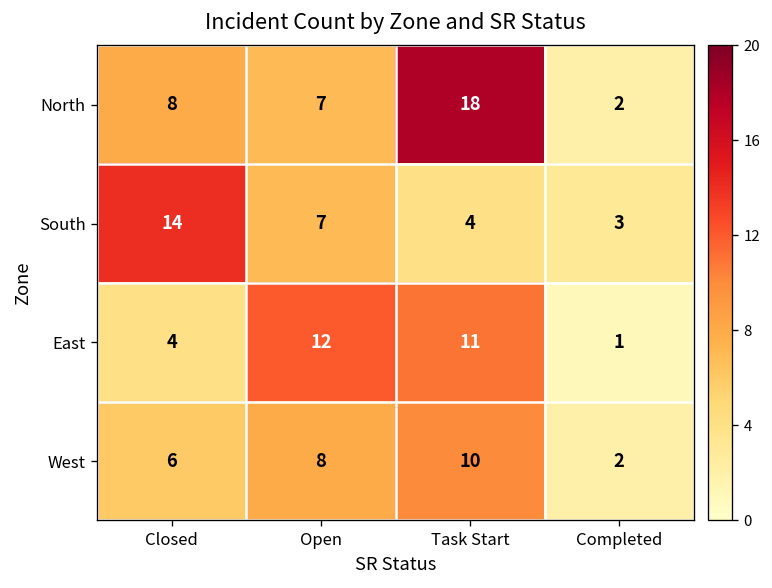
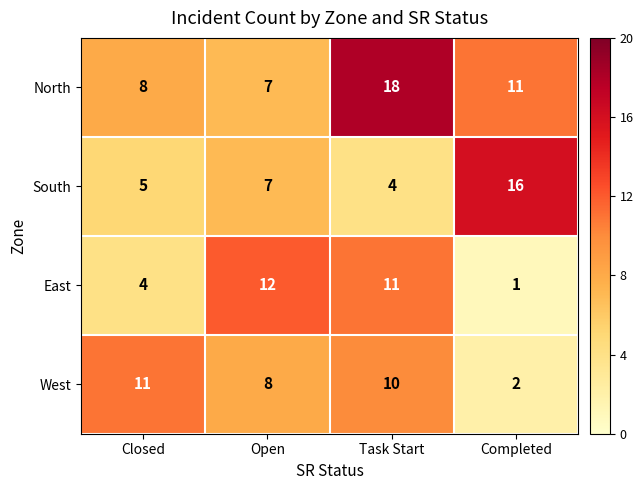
North, Completed: 2 -> 11
South, Closed: 14 -> 5
South, Completed: 3 -> 16
West, Closed: 6 -> 11
